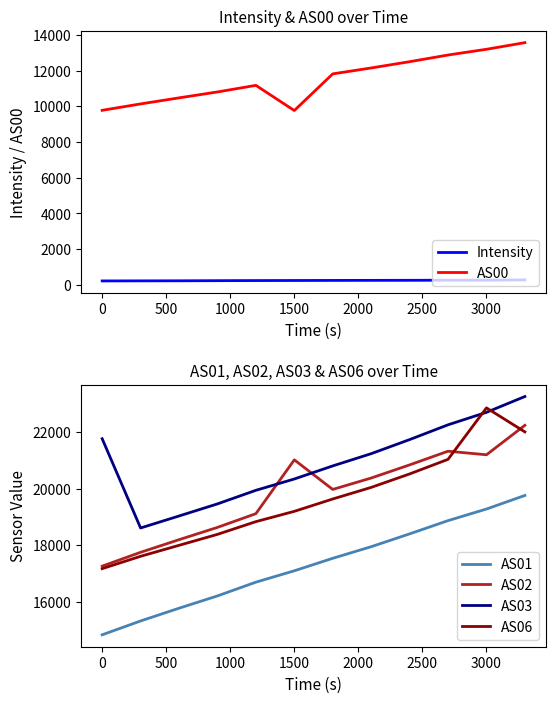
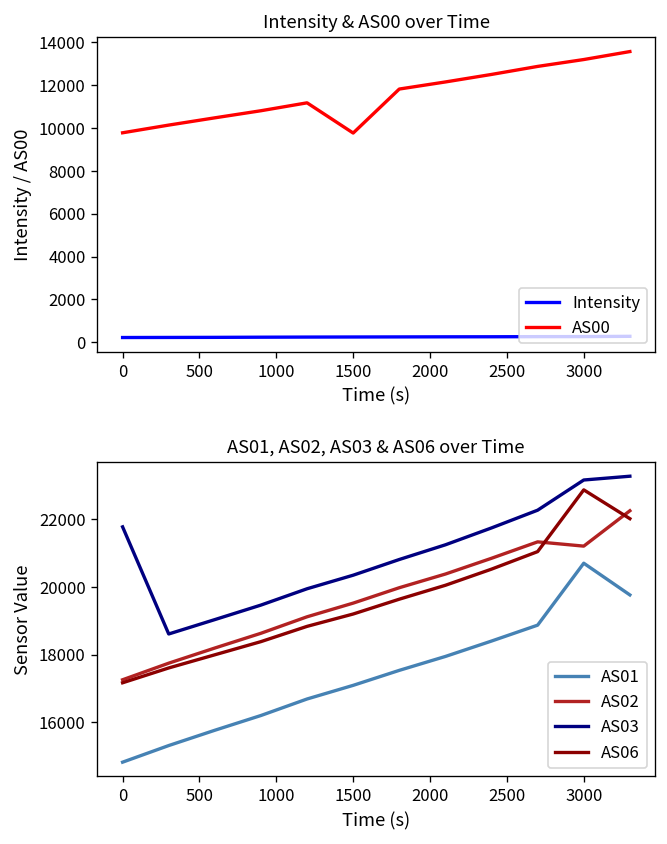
AS01, AS02, AS03 & AS06 over Time, AS02, 1500: 21000 -> 19500
AS01, AS02, AS03 & AS06 over Time, AS01, 3000: 19300 -> 20700
AS01, AS02, AS03 & AS06 over Time, AS03, 3000: 22700 -> 23200
